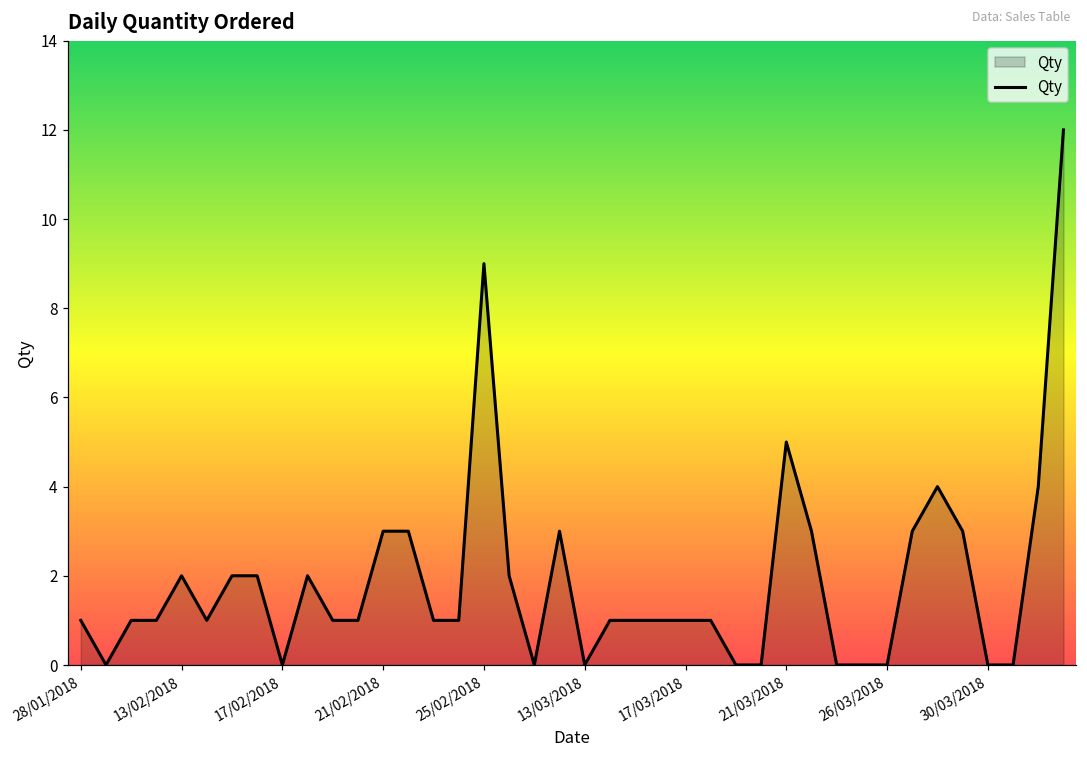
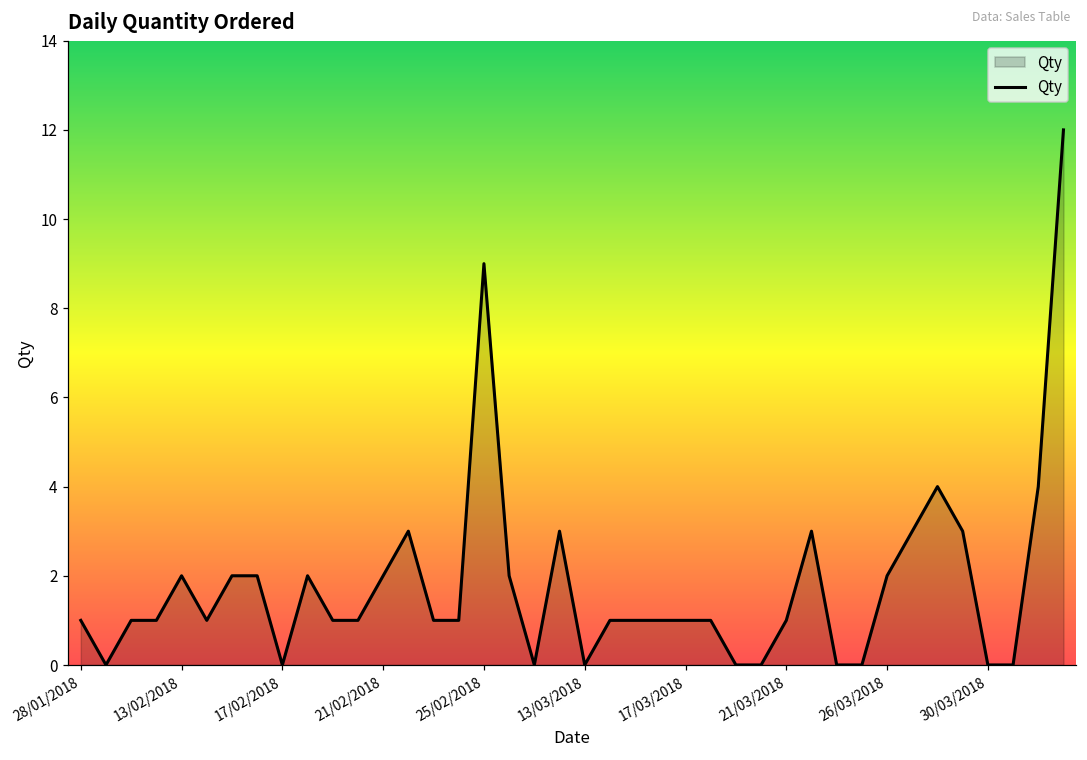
21/02/2018: 3 -> 2
21/03/2018: 5 -> 1
26/03/2018: 0 -> 2
